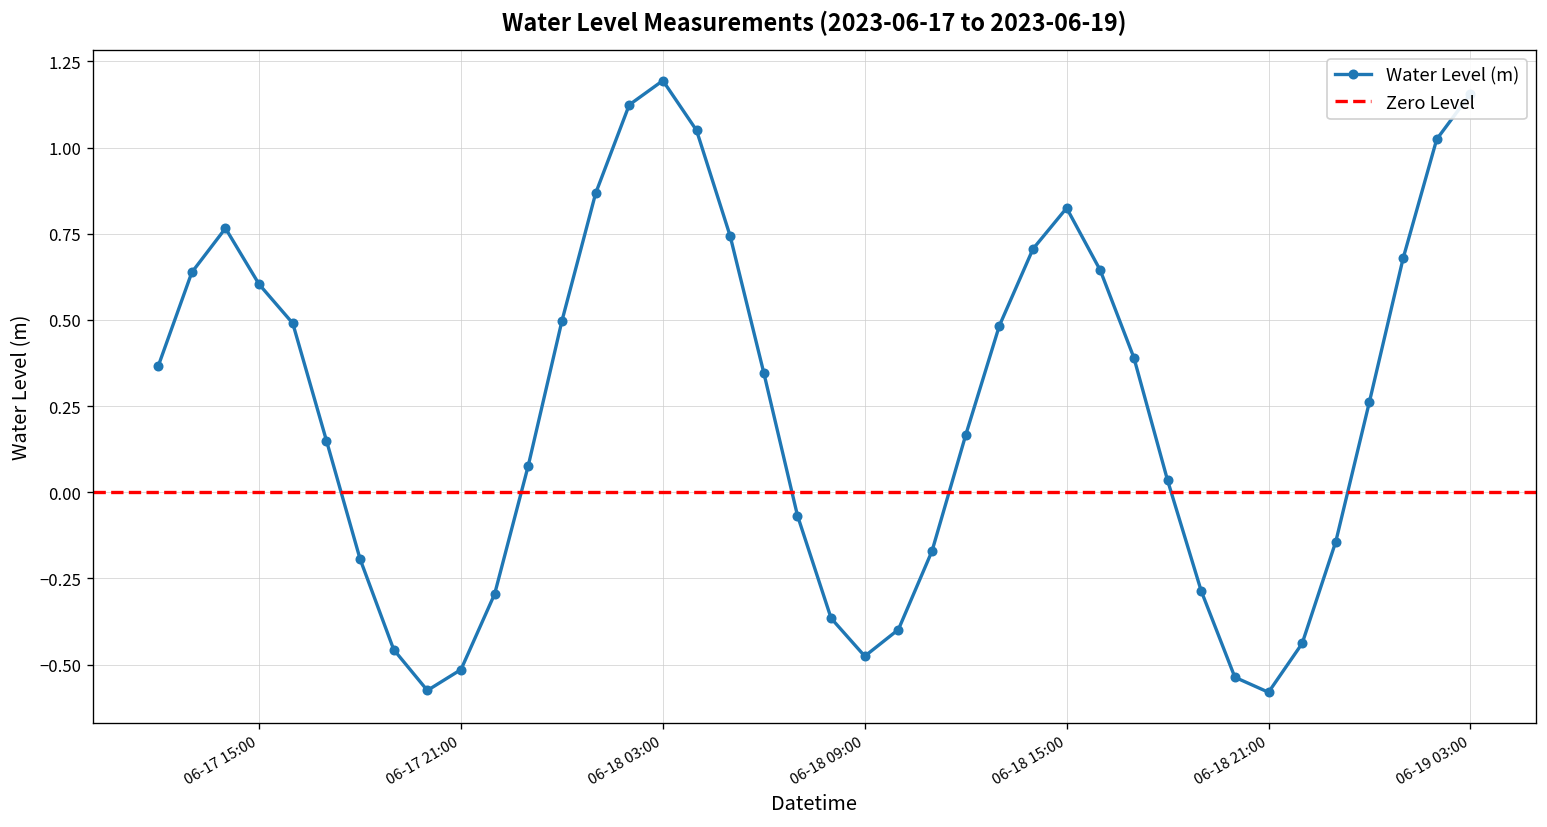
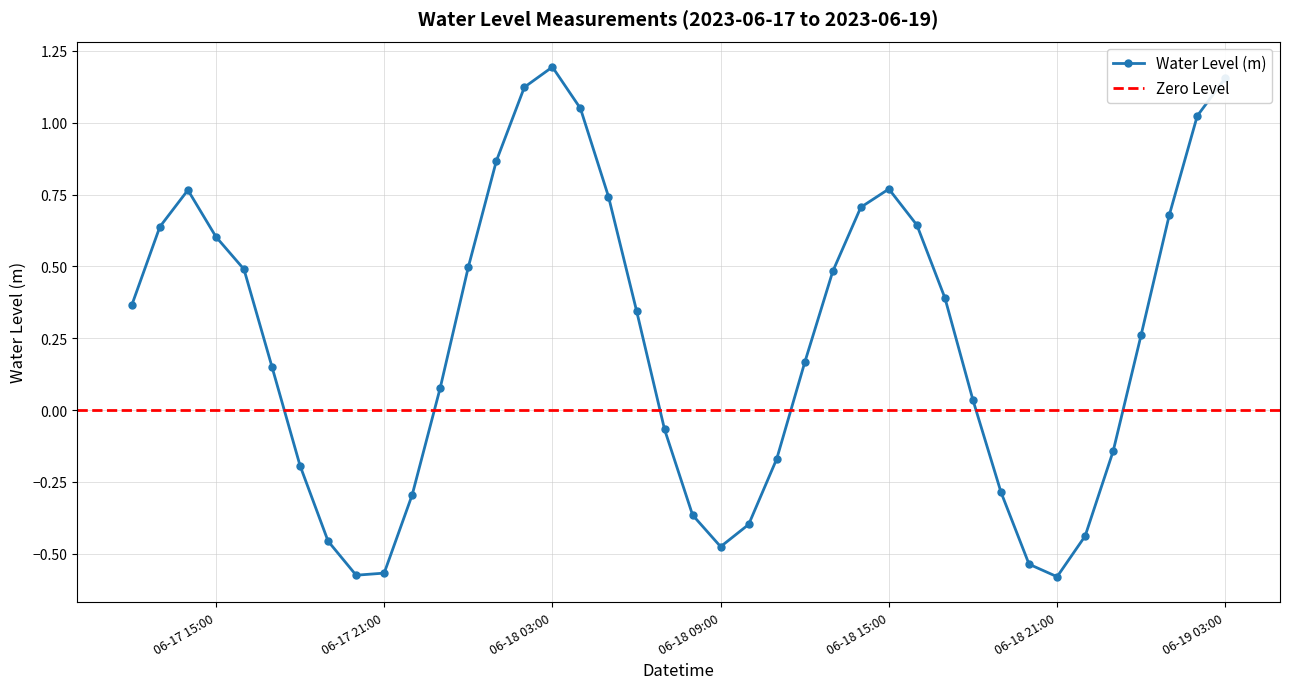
06-17 21:00: -0.51 -> -0.57
06-18 15:00: 0.82 -> 0.77
